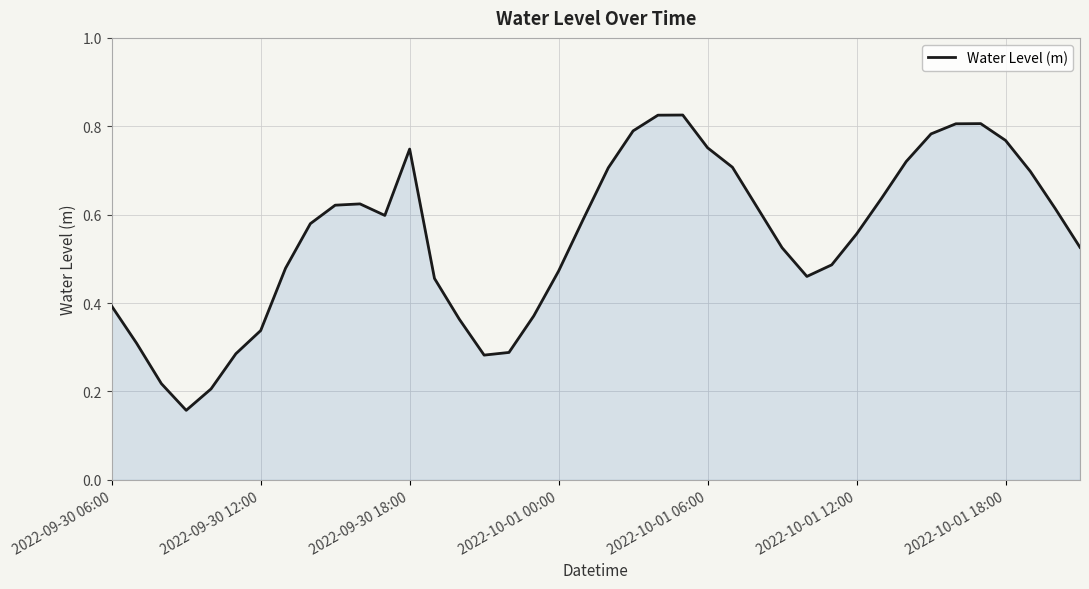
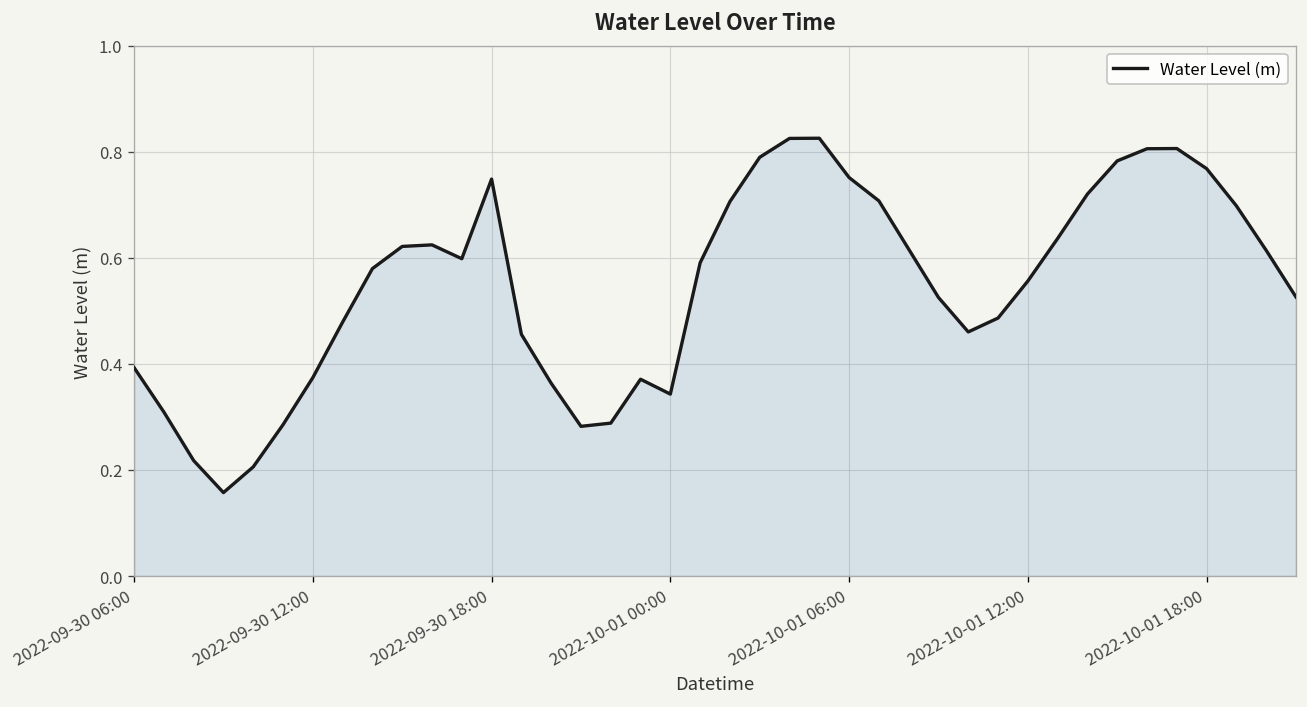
2022-09-30 12:00: 0.34 -> 0.37
2022-10-01 00:00: 0.47 -> 0.34
